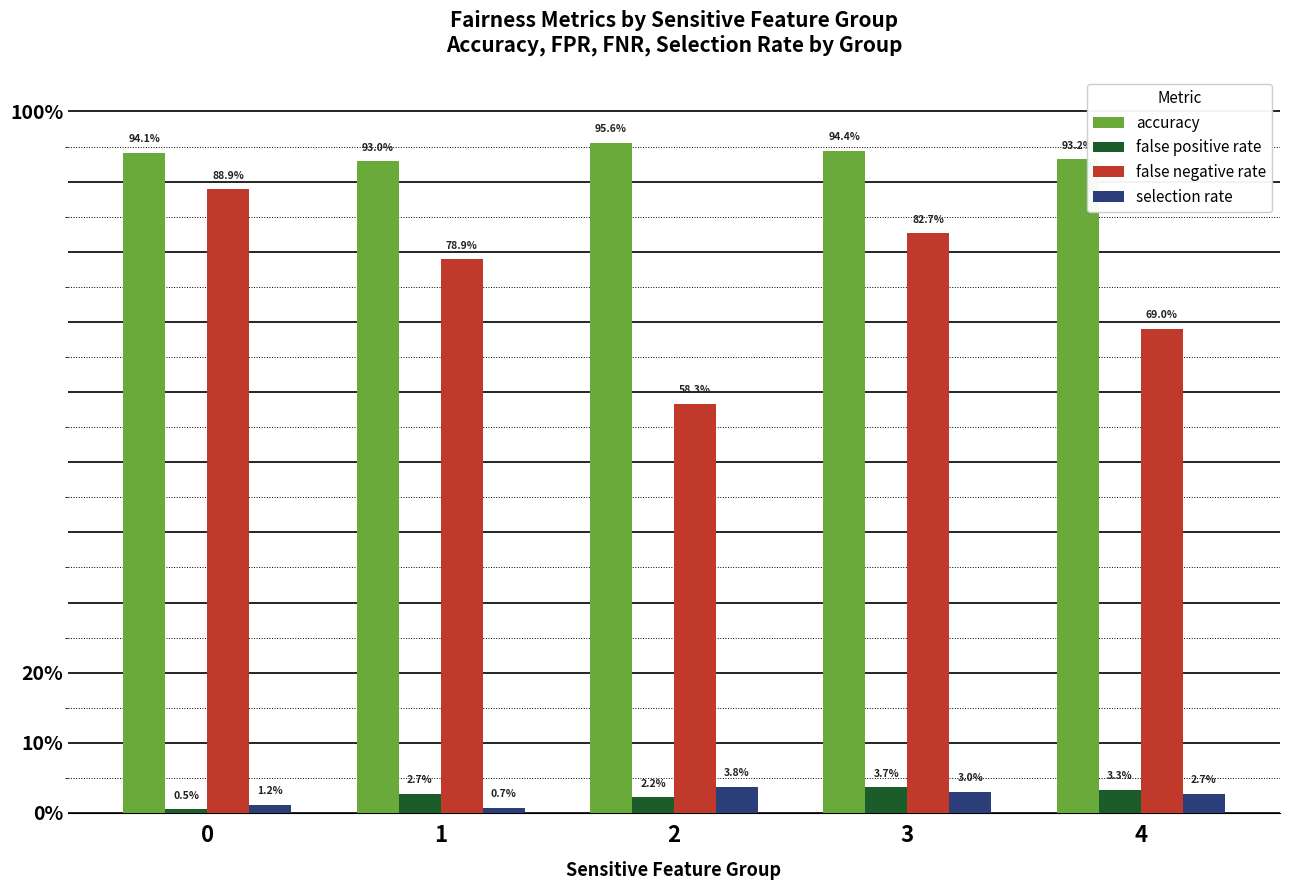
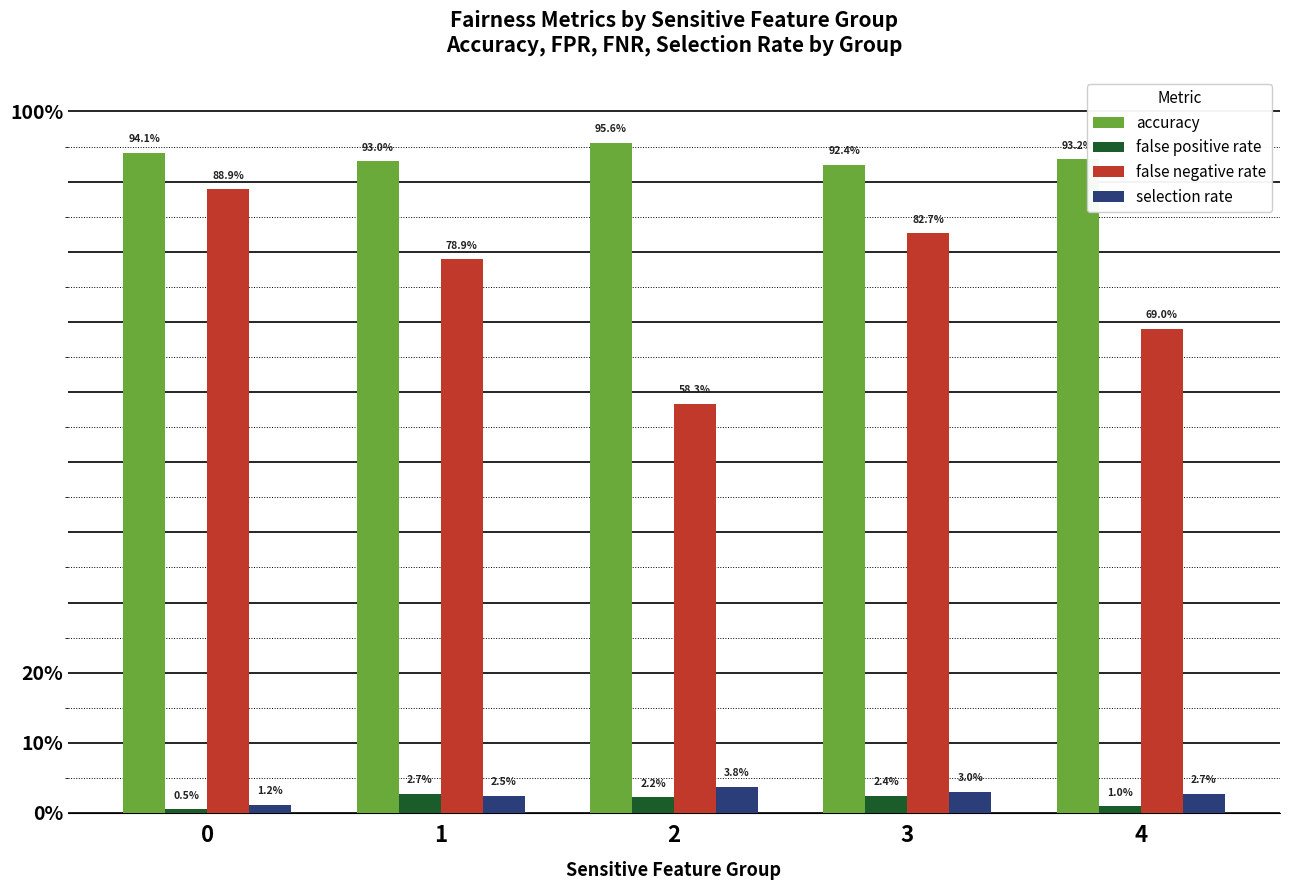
selection rate, 1: 0.7% -> 2.5%
accuracy, 3: 94.4% -> 92.4%
false positive rate, 3: 3.7% -> 2.4%
false positive rate, 4: 3.3% -> 1.0%
